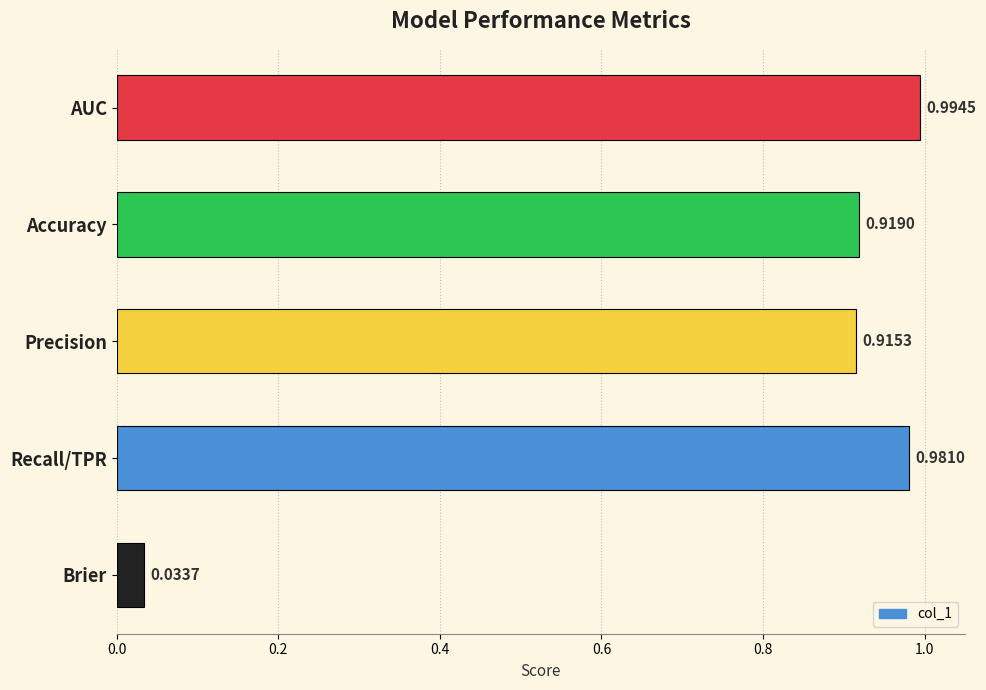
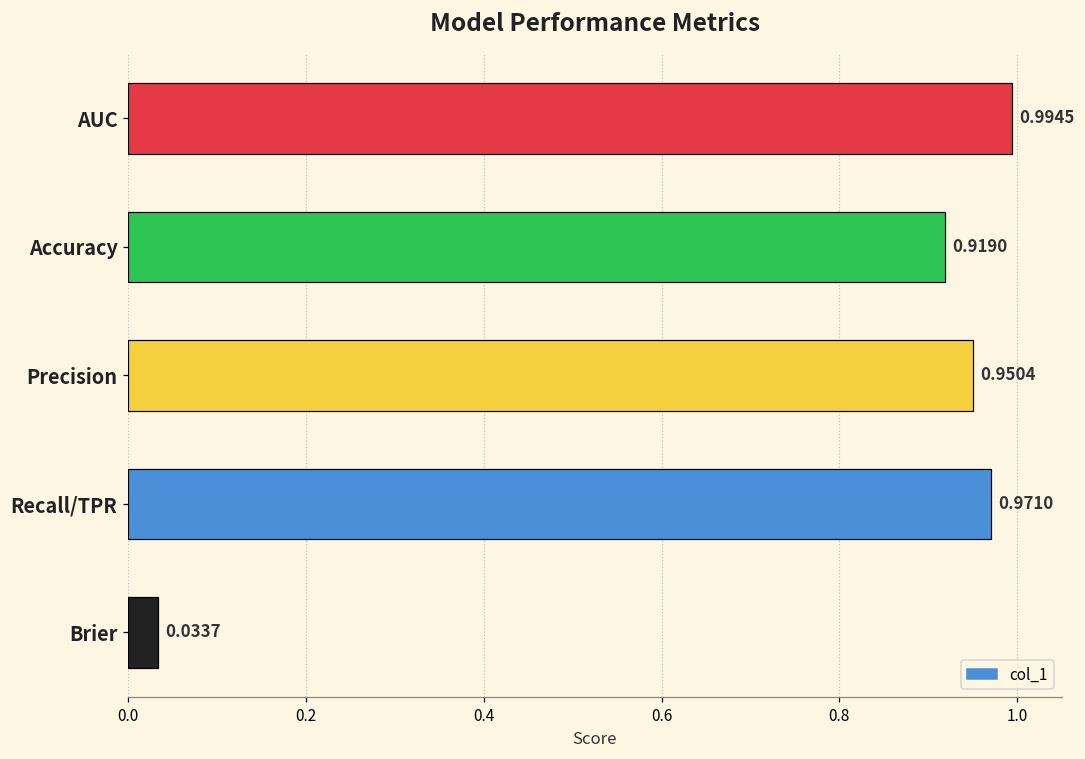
Precision: 0.9153 -> 0.9504
Recall/TPR: 0.9810 -> 0.9710
